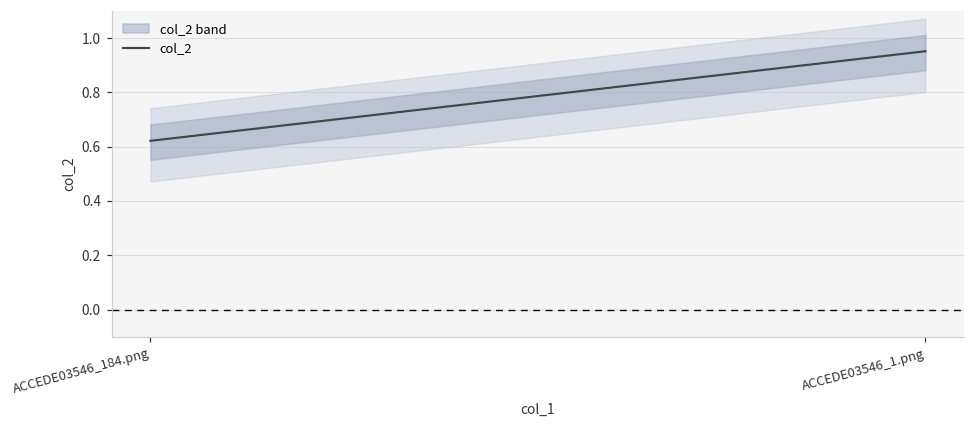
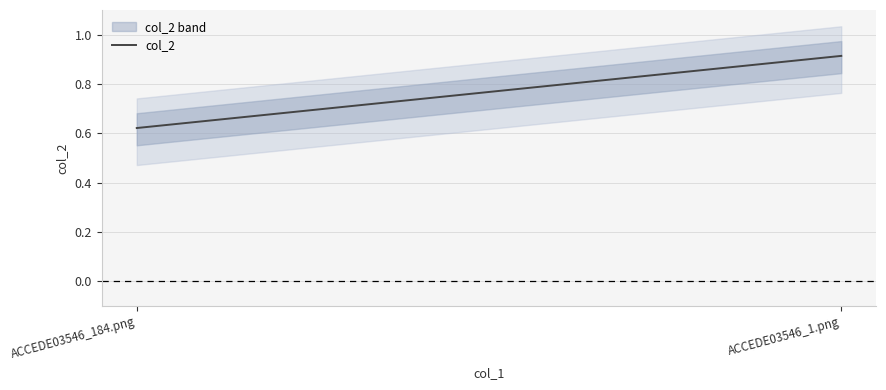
col_2, ACCEDE03546_1.png: 0.95 -> 0.91
